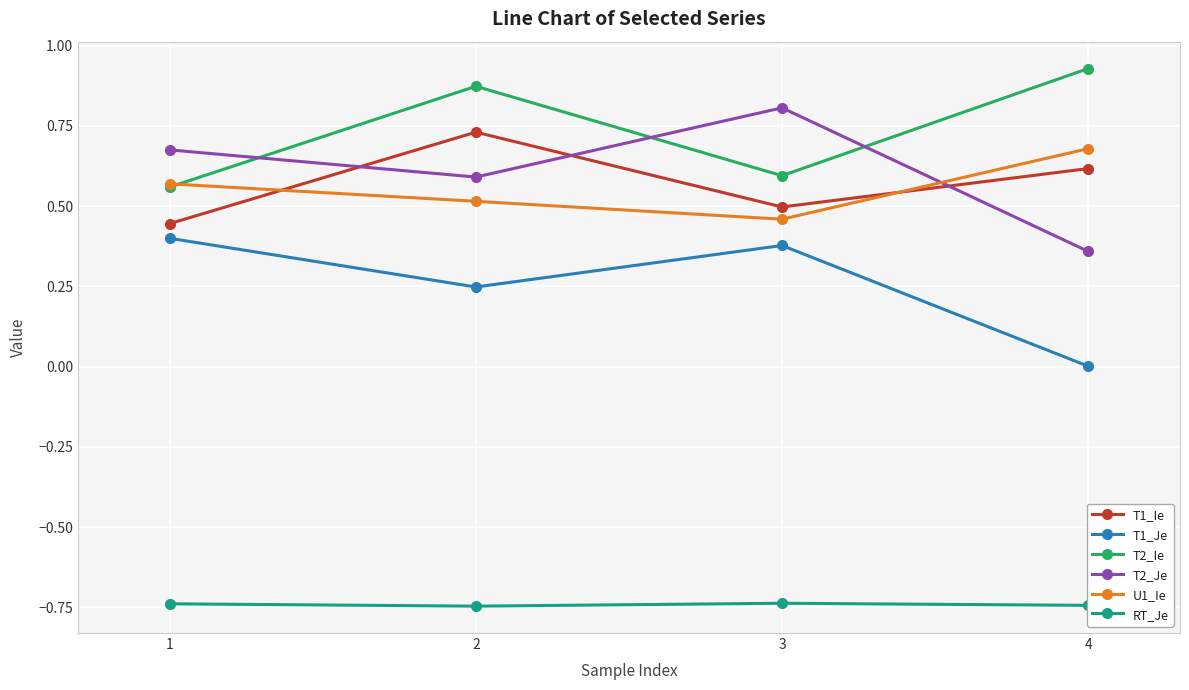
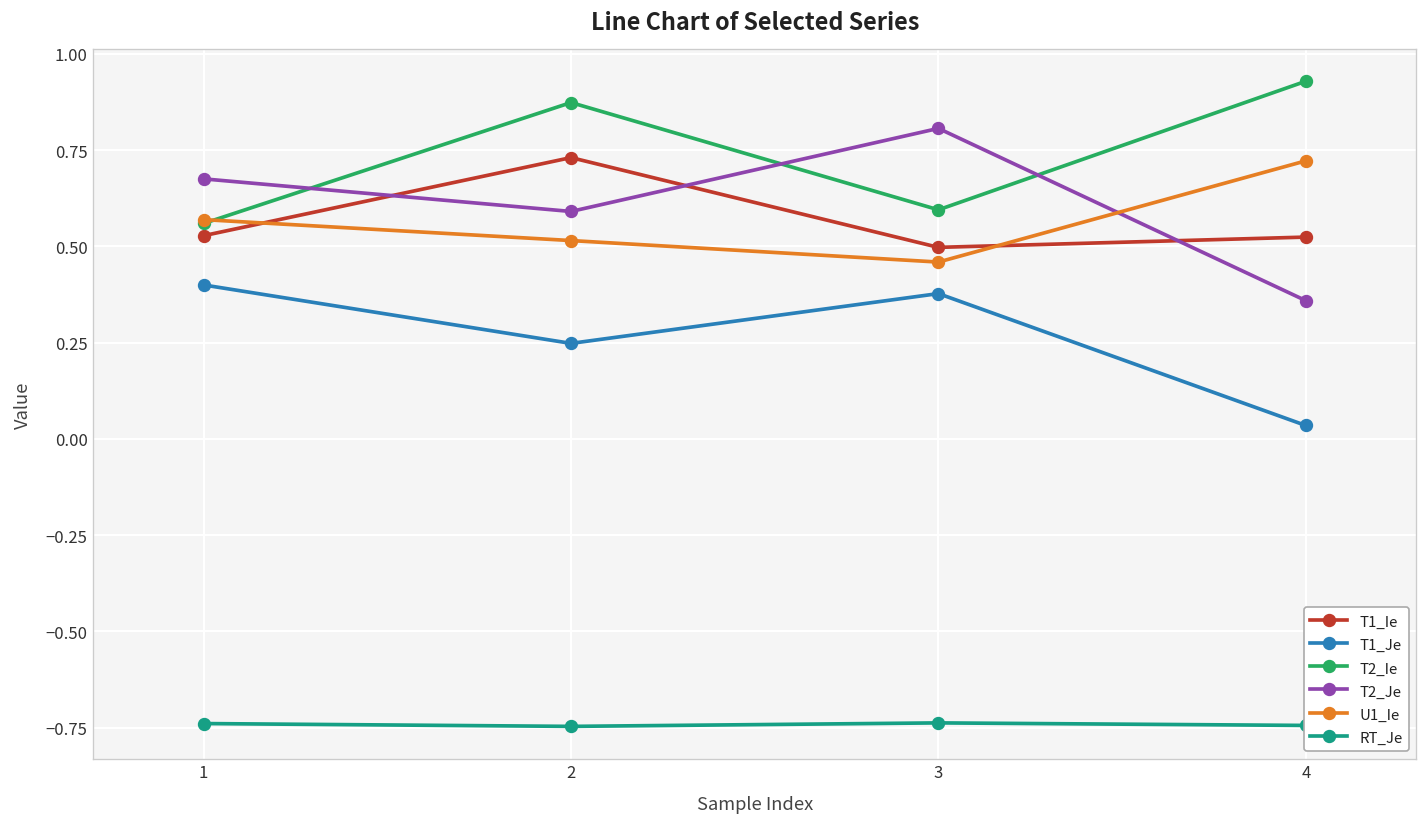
T1_Ie, 1: 0.45 -> 0.53
T1_Ie, 4: 0.62 -> 0.52
T1_Je, 4: 0.00 -> 0.03
U1_Ie, 4: 0.68 -> 0.72
